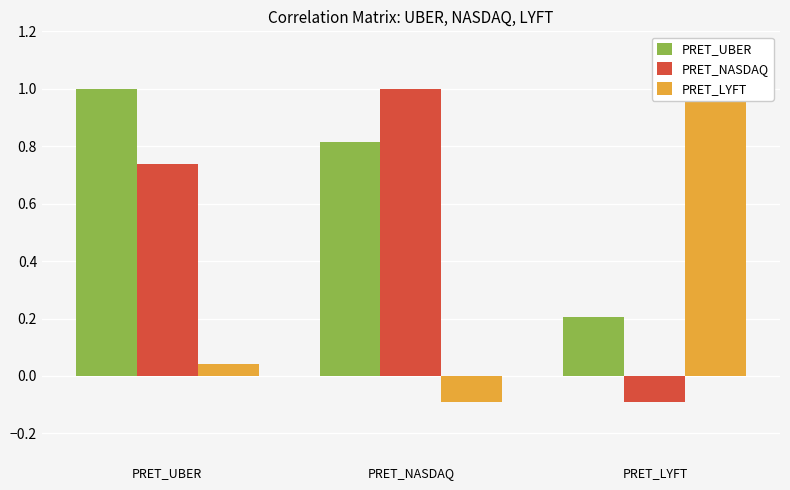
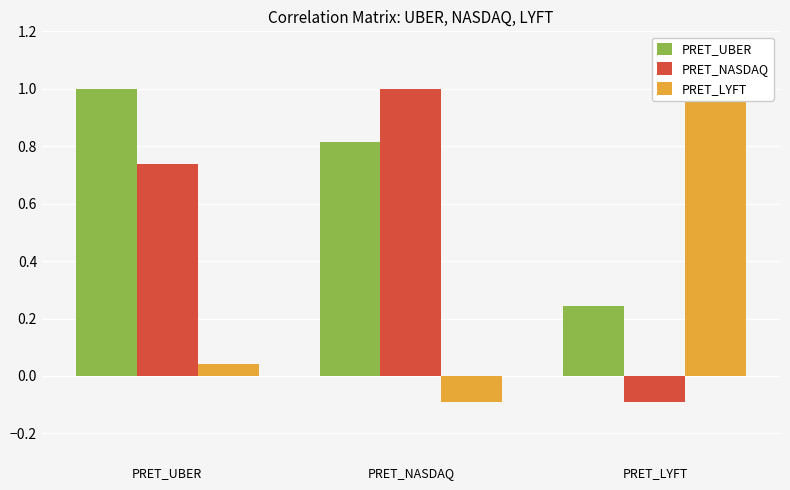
PRET_UBER, PRET_LYFT: 0.21 -> 0.24
